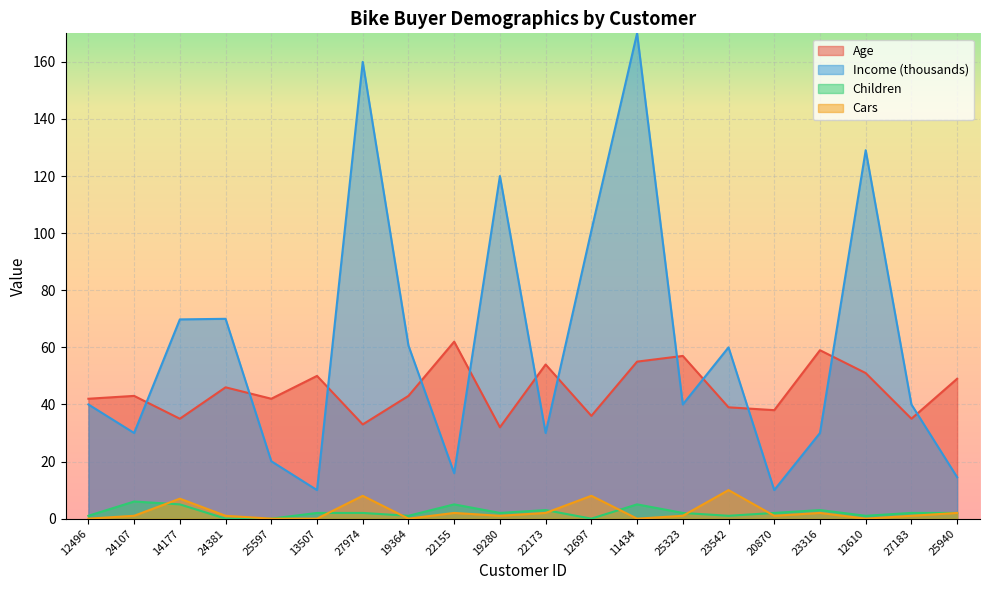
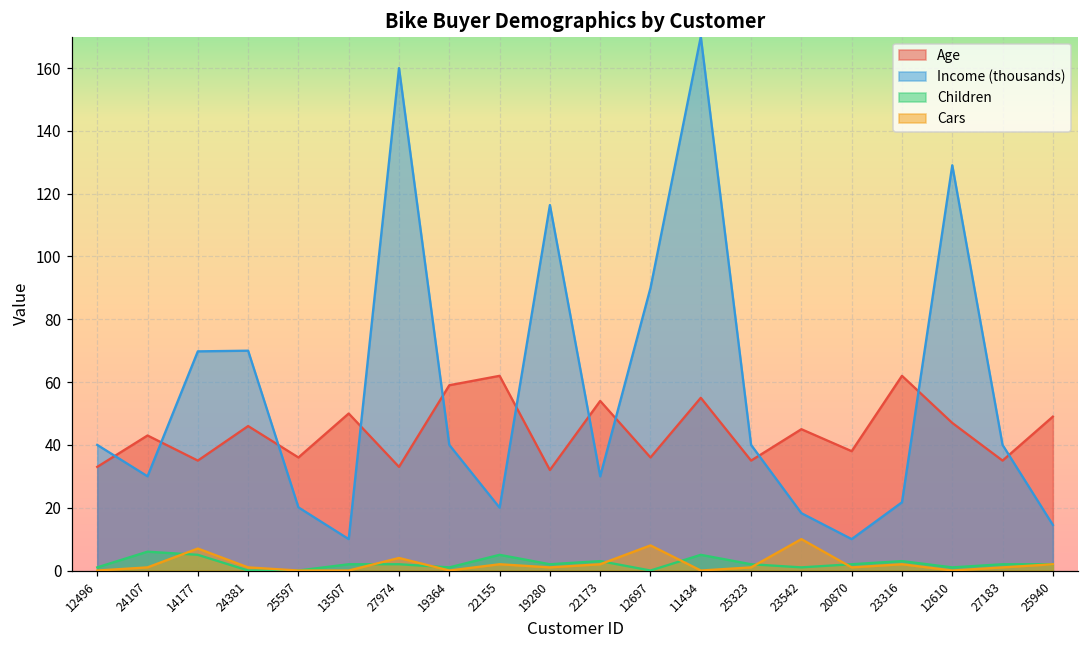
Age, 12496: 42 -> 33
Age, 25597: 42 -> 36
Cars, 27974: 8 -> 4
Age, 19364: 43 -> 59
Income (thousands), 19364: 61 -> 40
Income (thousands), 22155: 16 -> 20
Income (thousands), 19280: 120 -> 116
Income (thousands), 12697: 101 -> 90
Age, 25323: 57 -> 35
Age, 23542: 39 -> 45
Income (thousands), 23542: 60 -> 18
Age, 23316: 59 -> 62
Income (thousands), 23316: 30 -> 22
Age, 12610: 51 -> 47
